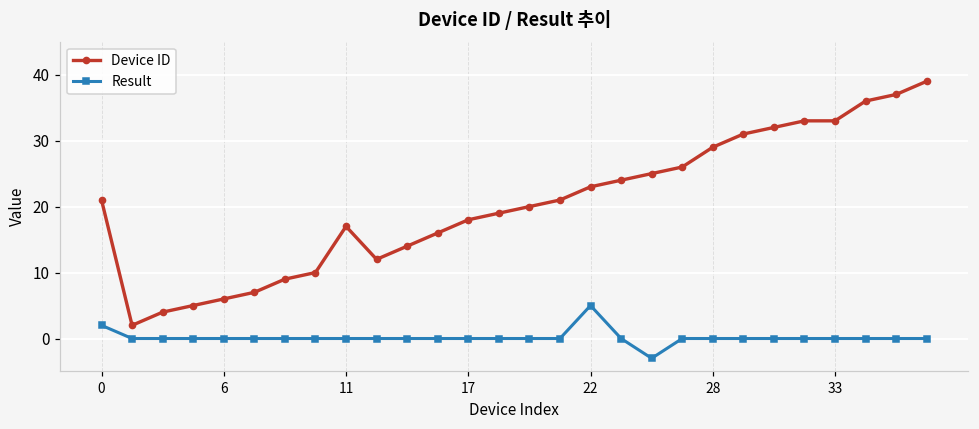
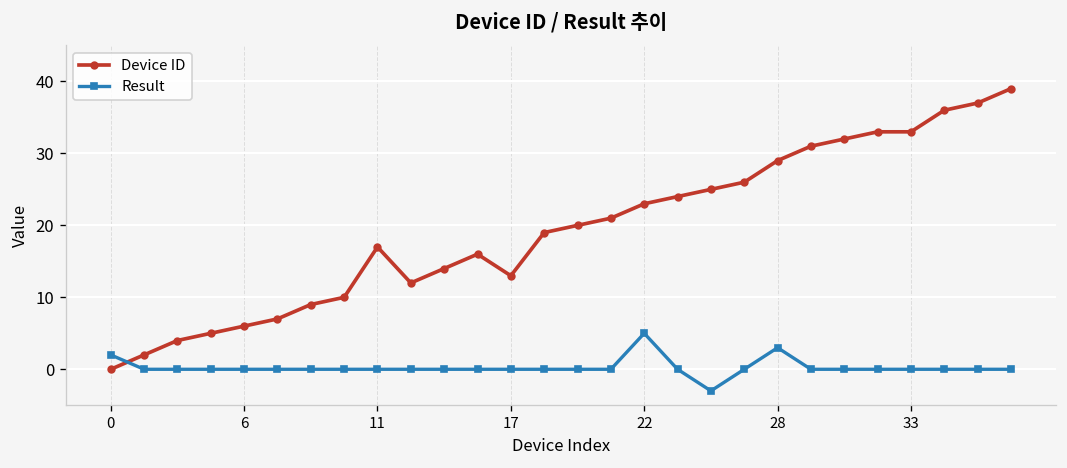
Device ID, 0: 21 -> 0
Device ID, 17: 18 -> 13
Result, 28: 0 -> 3
